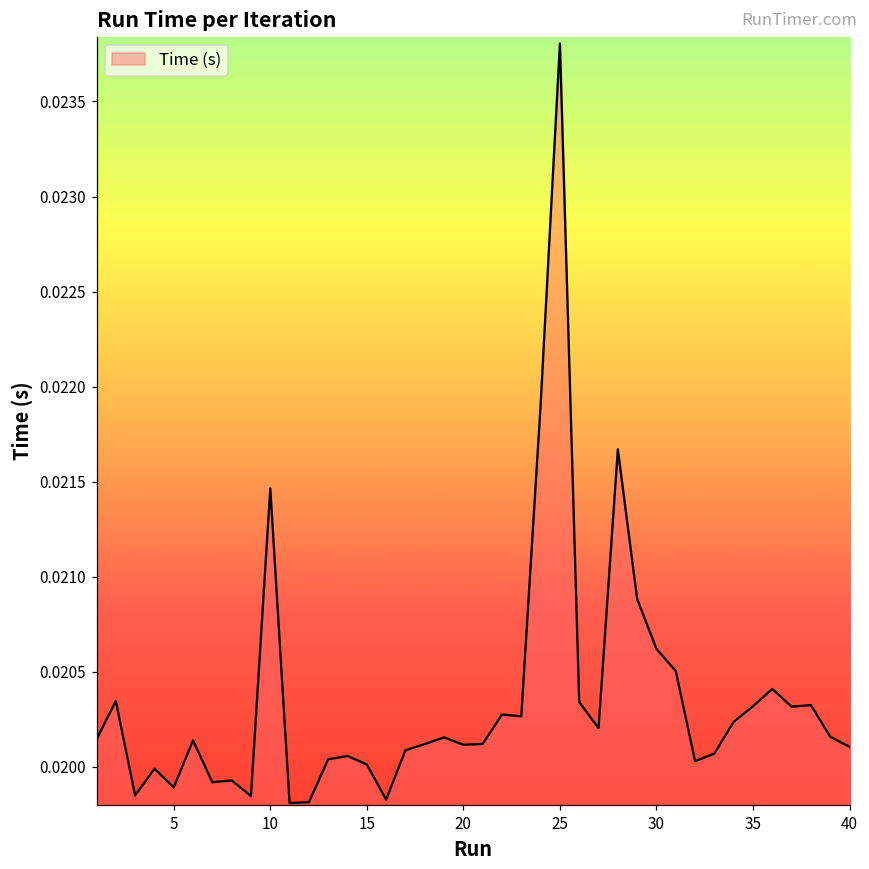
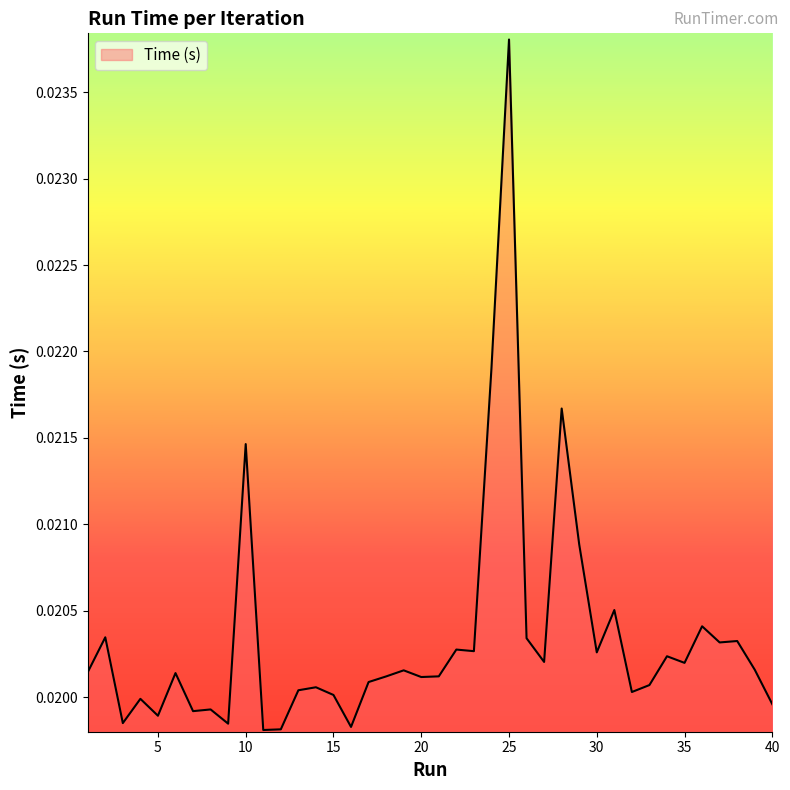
30: 0.02062 -> 0.02026
35: 0.02032 -> 0.02020
40: 0.02011 -> 0.01996
